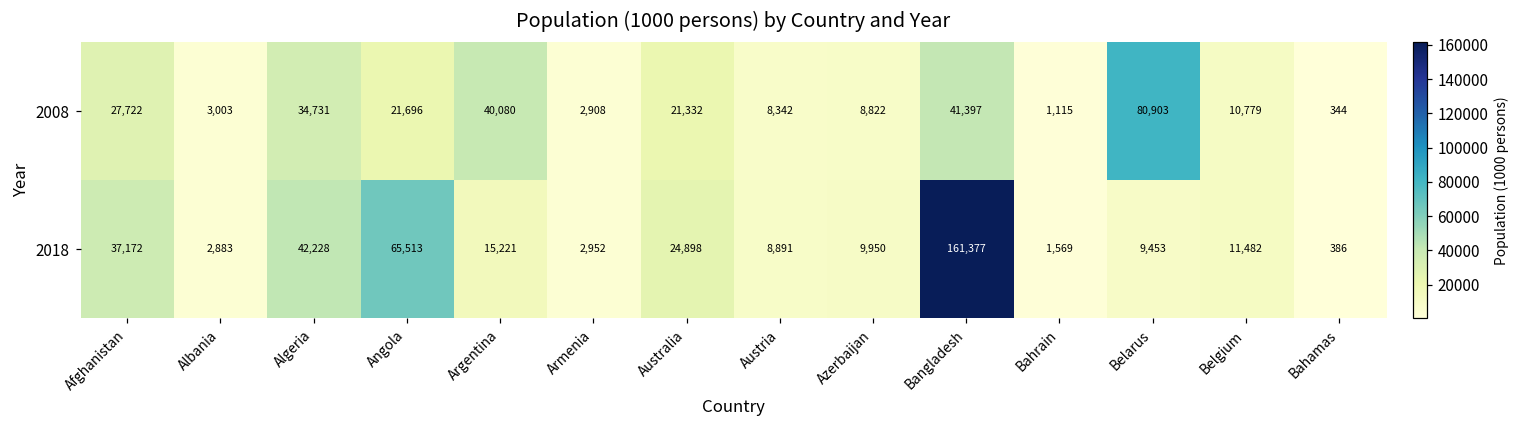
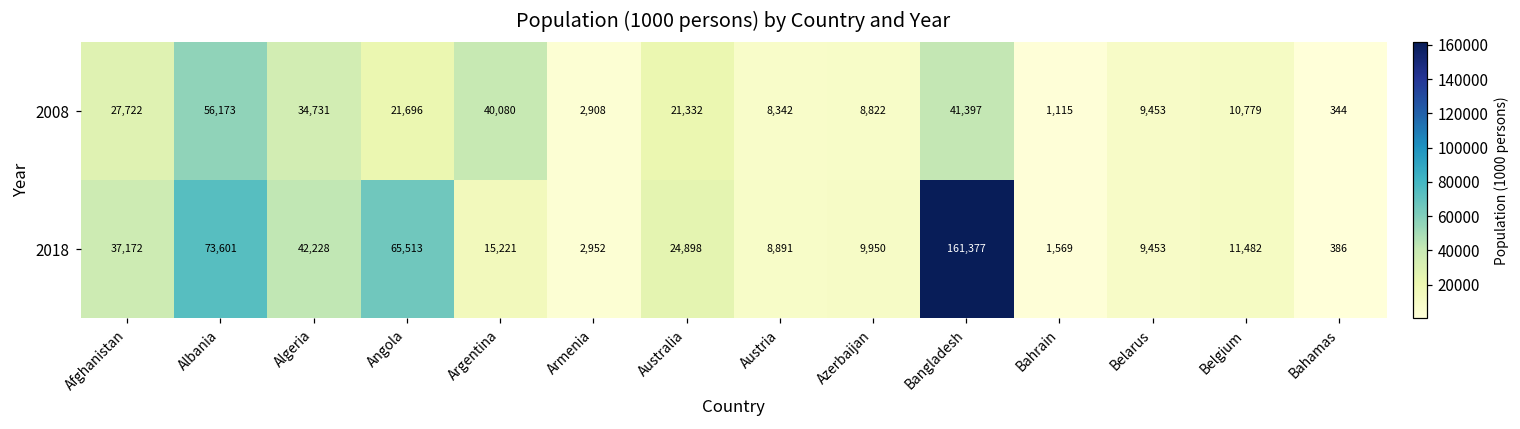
2008, Albania: 3,003 -> 56,173
2008, Belarus: 80,903 -> 9,453
2018, Albania: 2,883 -> 73,601
